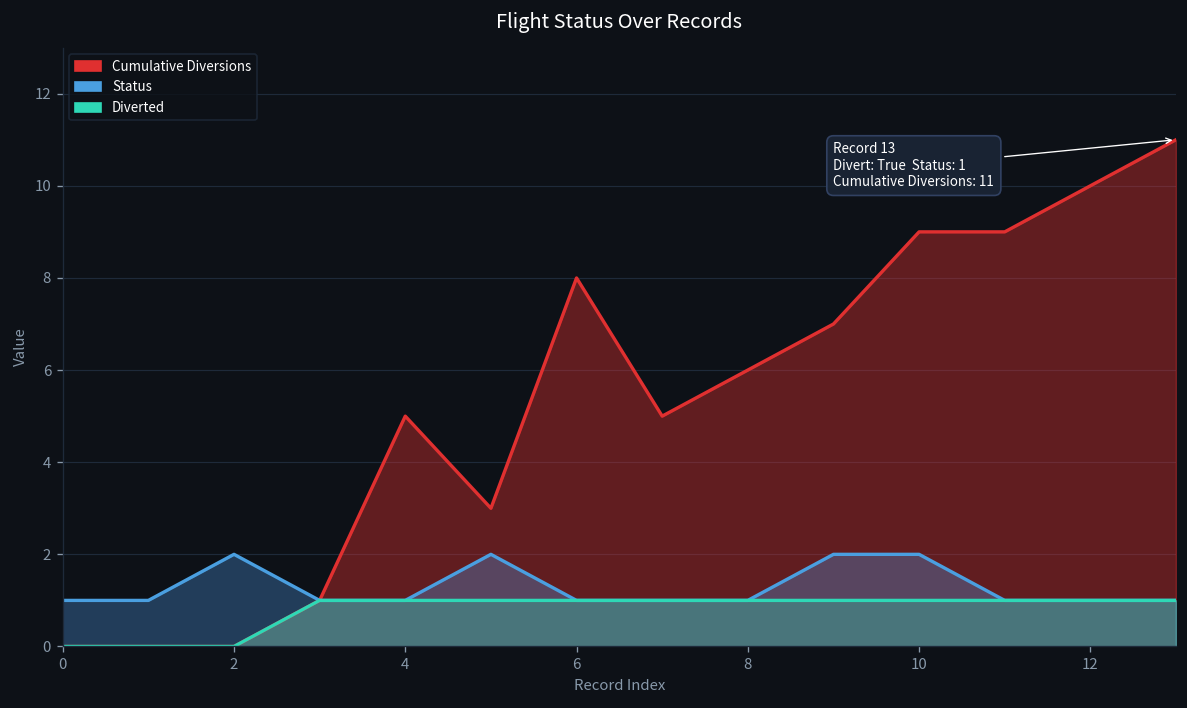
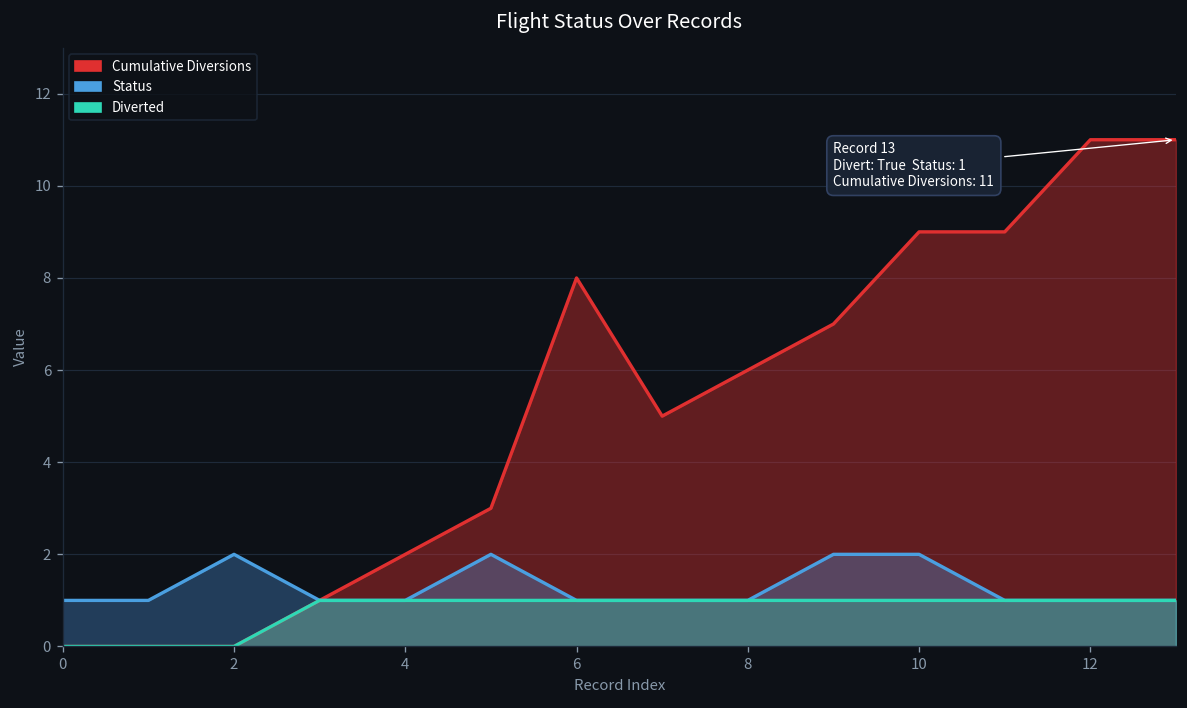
Cumulative Diversions, 4: 5 -> 2
Cumulative Diversions, 12: 10 -> 11
